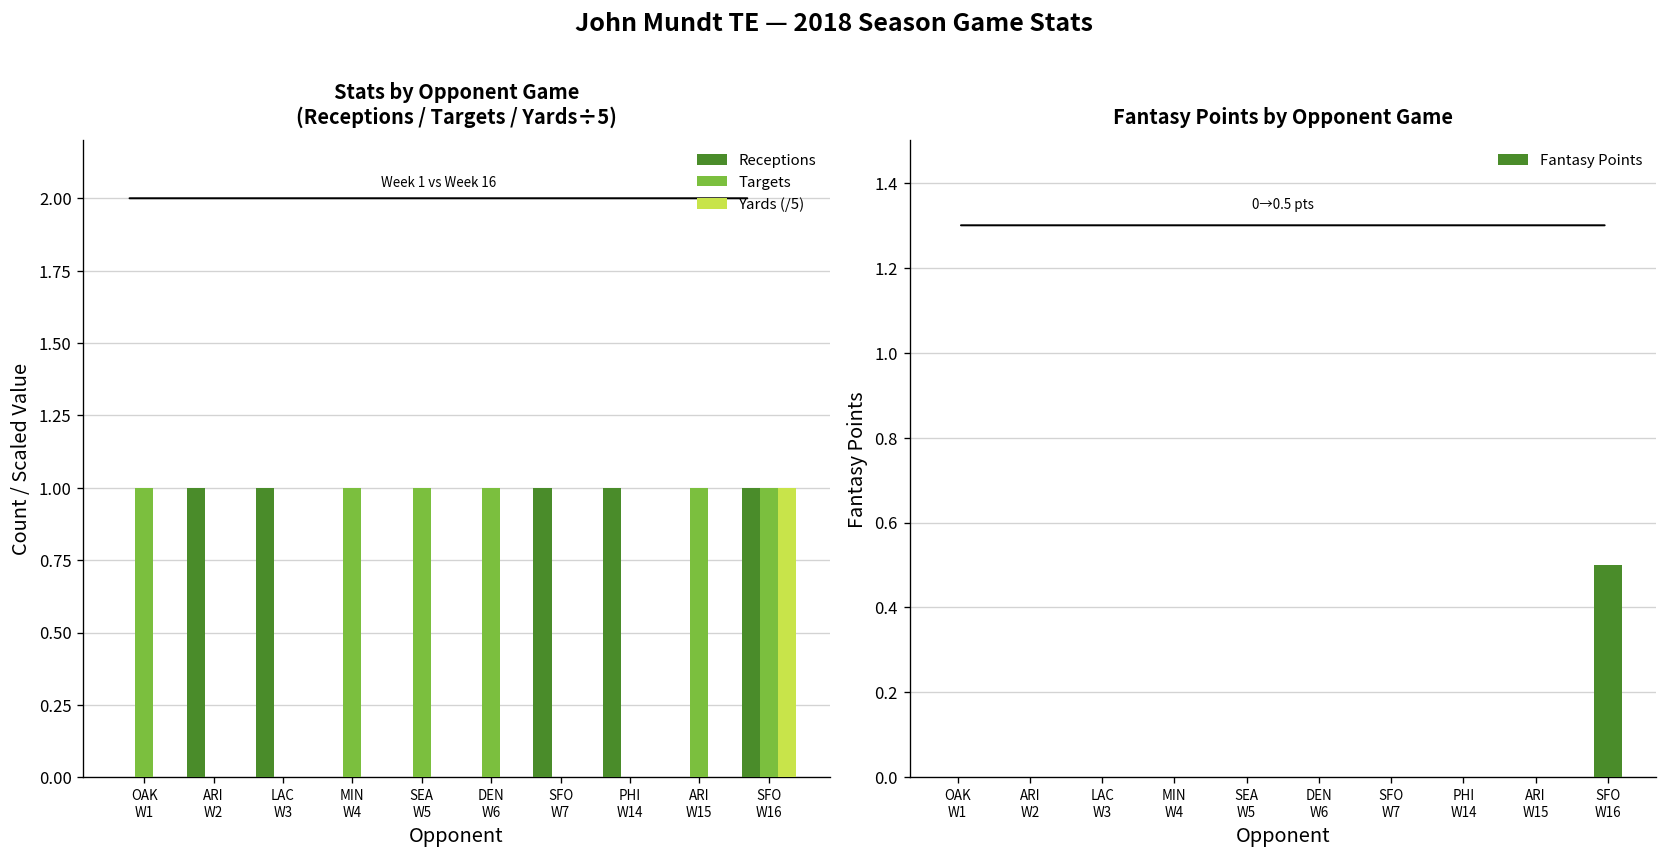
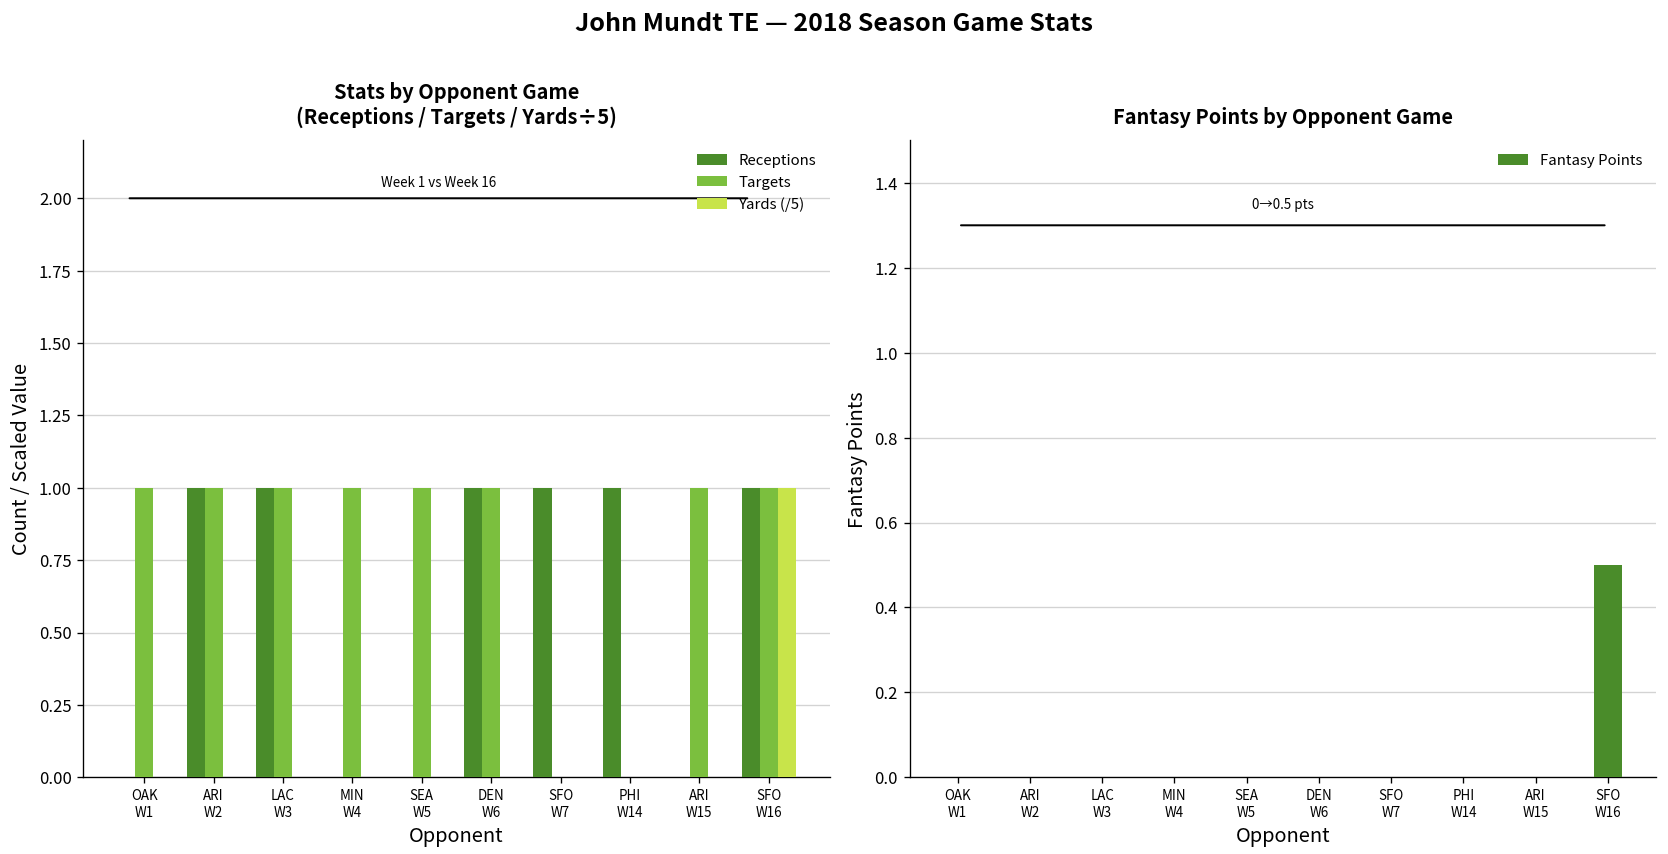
Stats by Opponent Game (Receptions / Targets / Yards÷5), Targets, ARI W2: 0 -> 1
Stats by Opponent Game (Receptions / Targets / Yards÷5), Targets, LAC W3: 0 -> 1
Stats by Opponent Game (Receptions / Targets / Yards÷5), Receptions, DEN W6: 0 -> 1
